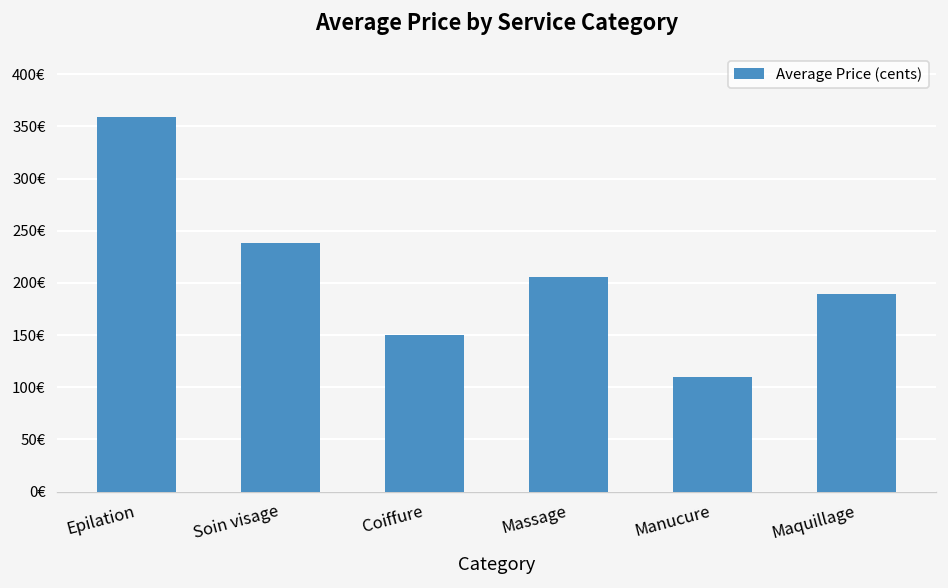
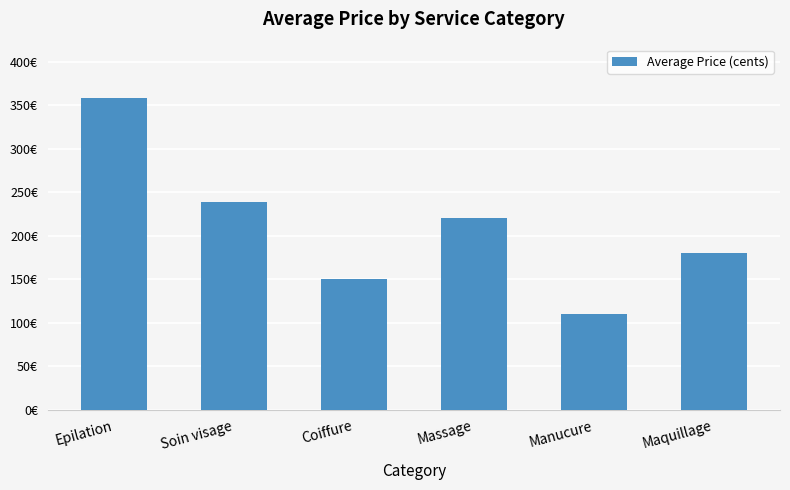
Massage: 210€ -> 220€
Maquillage: 190€ -> 180€
